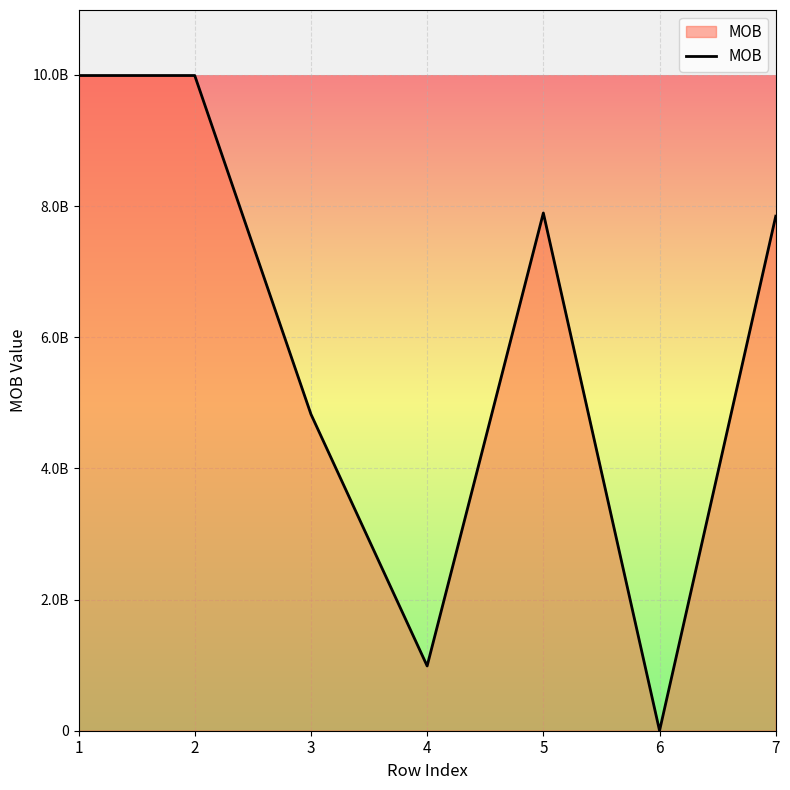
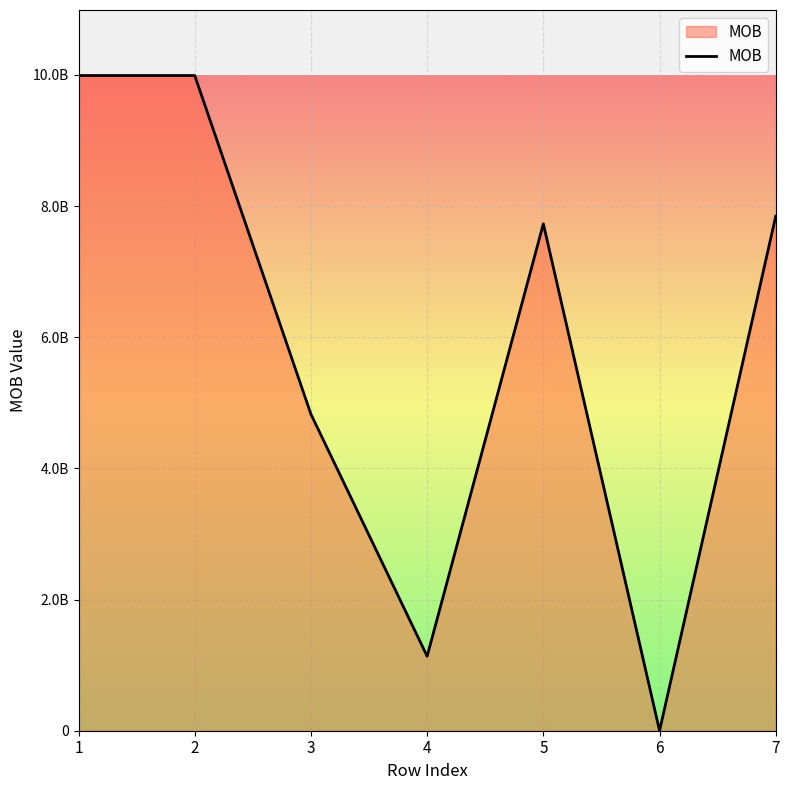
4: 1000000000 -> 1100000000
5: 7900000000 -> 7700000000
